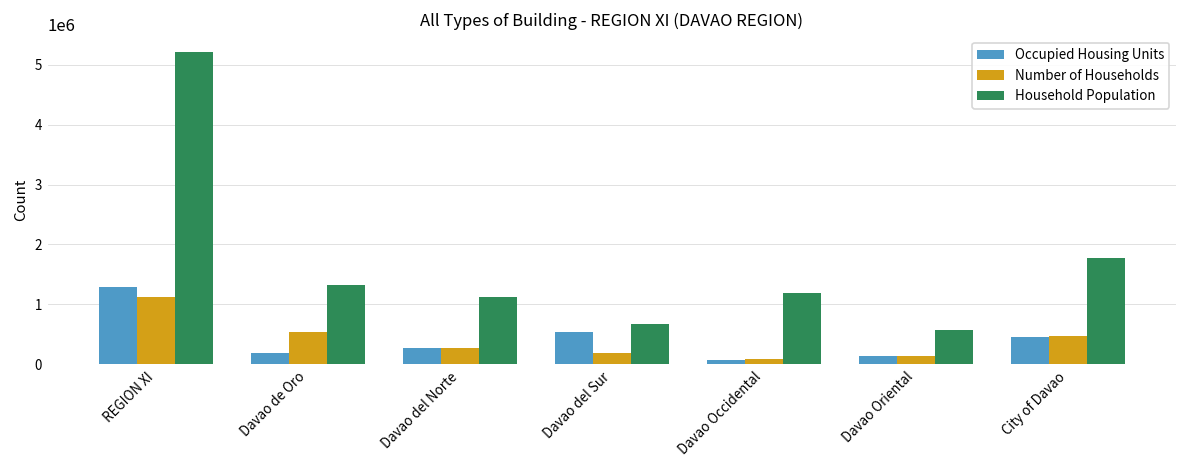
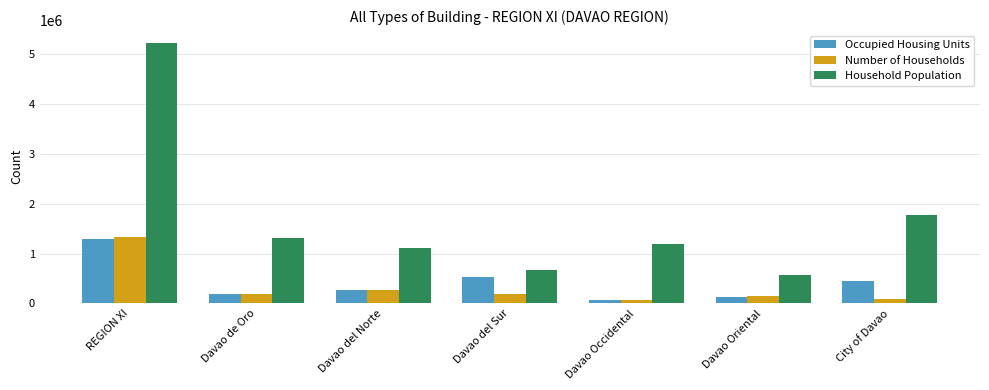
Number of Households, REGION XI: 1100000 -> 1300000
Number of Households, Davao de Oro: 500000 -> 200000
Number of Households, City of Davao: 500000 -> 100000
